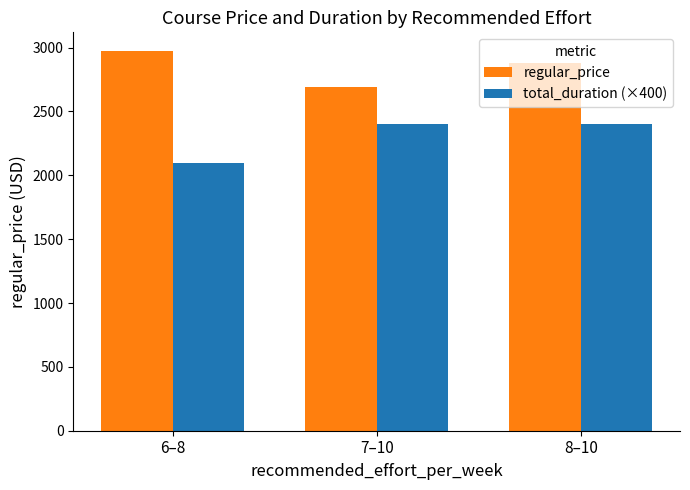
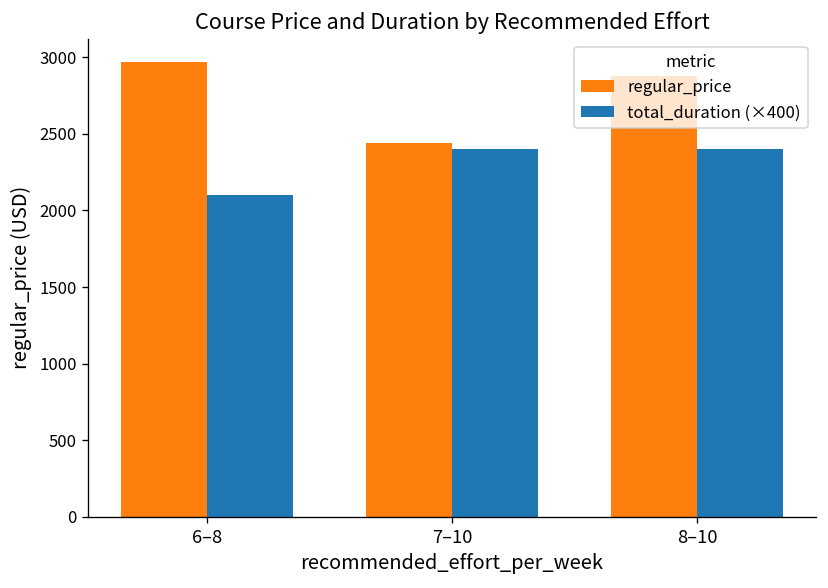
regular_price, 7–10: 2690 -> 2440
